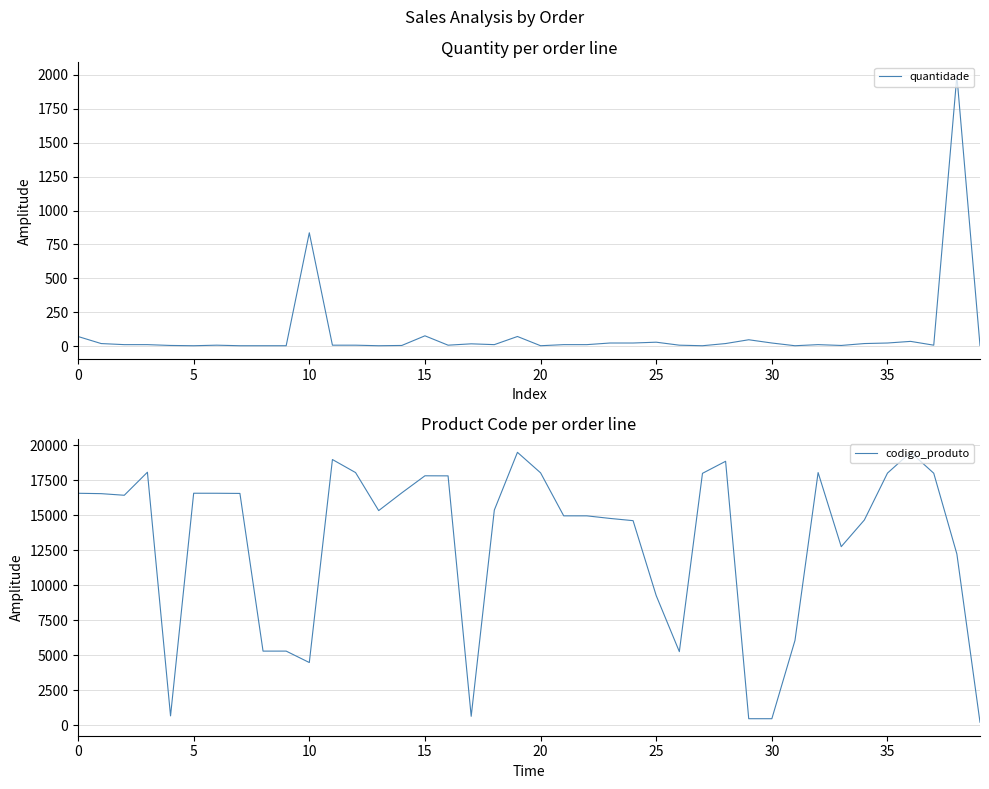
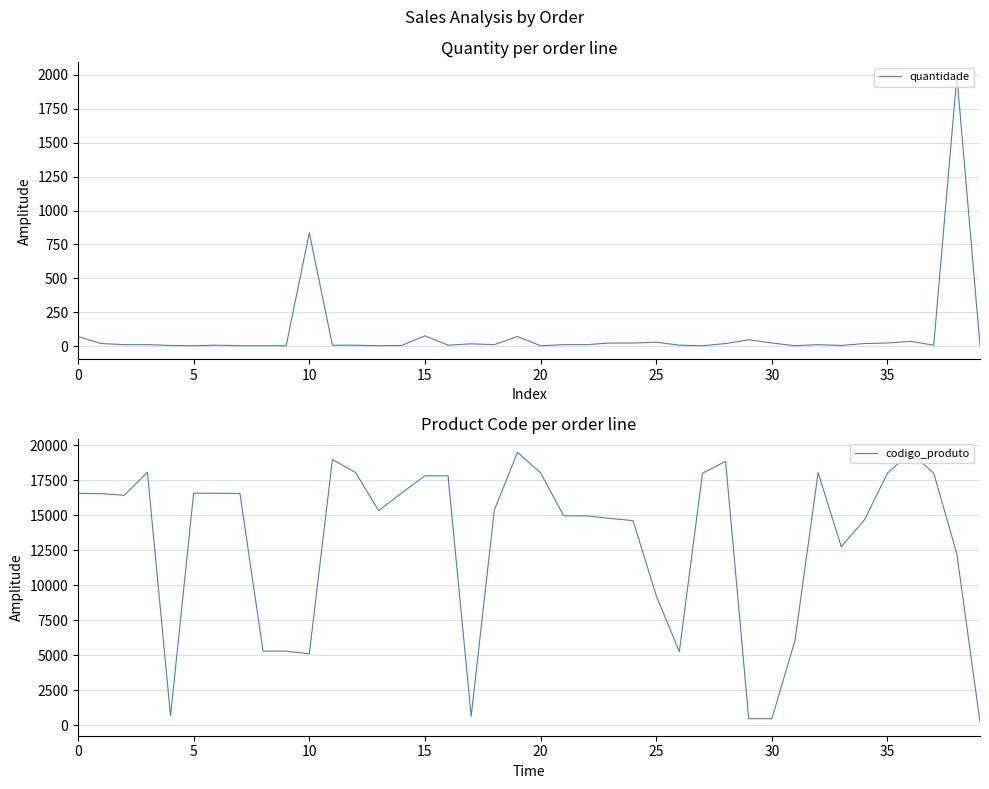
Product Code per order line, 10: 4500 -> 5100
